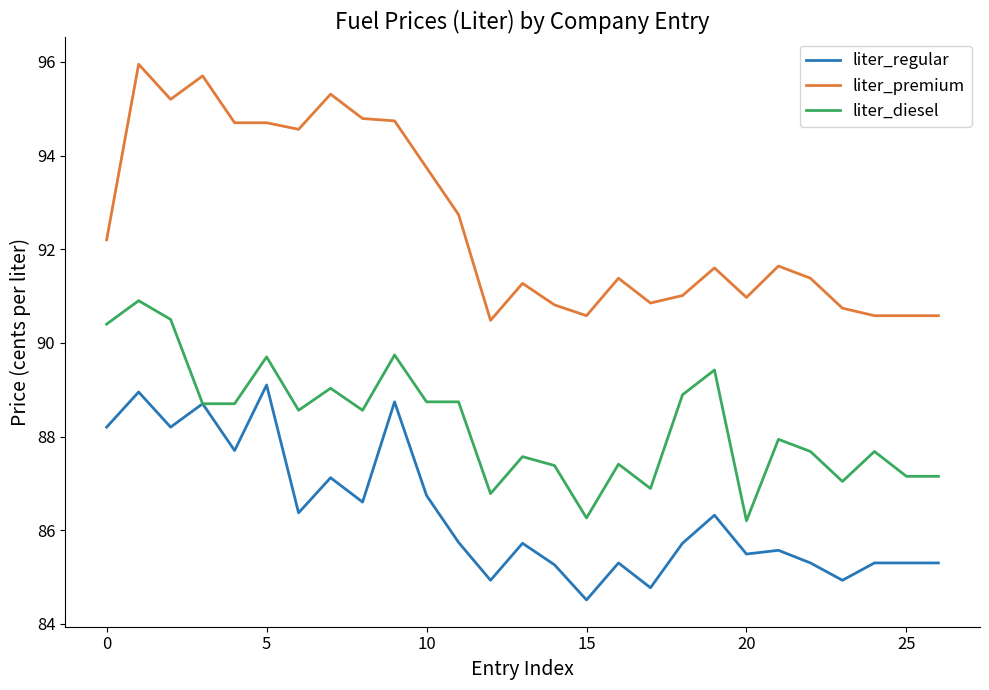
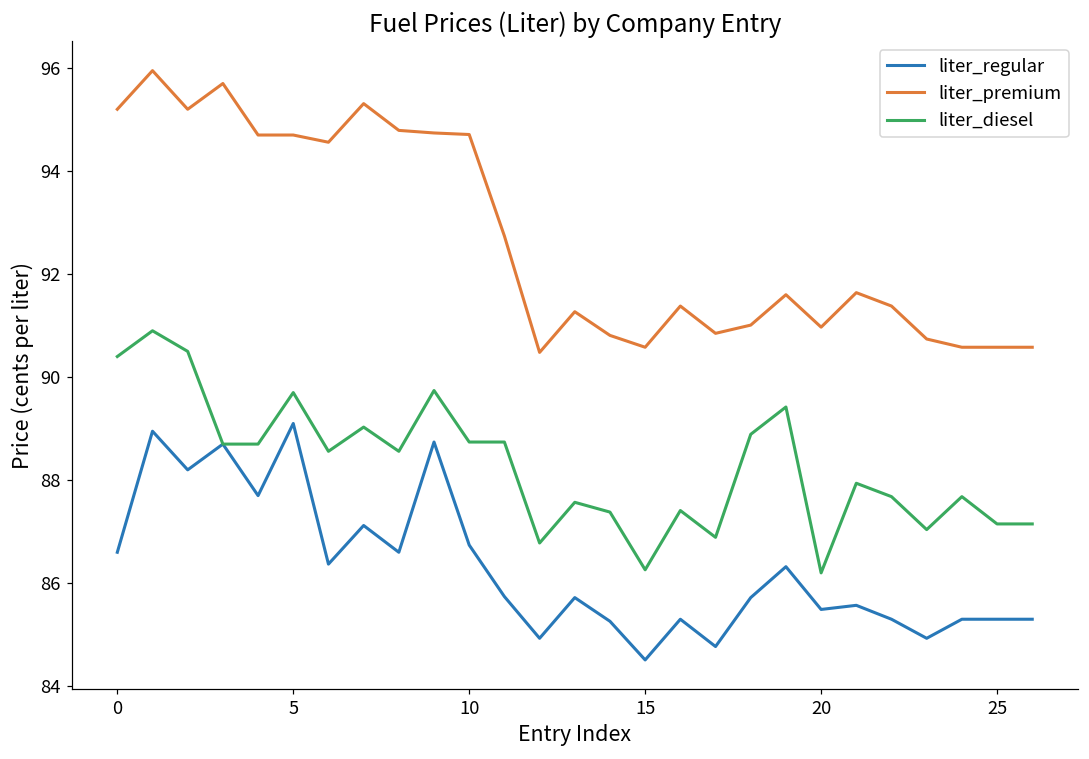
liter_regular, 0: 88.2 -> 86.6
liter_premium, 0: 92.2 -> 95.2
liter_premium, 10: 93.7 -> 94.7
